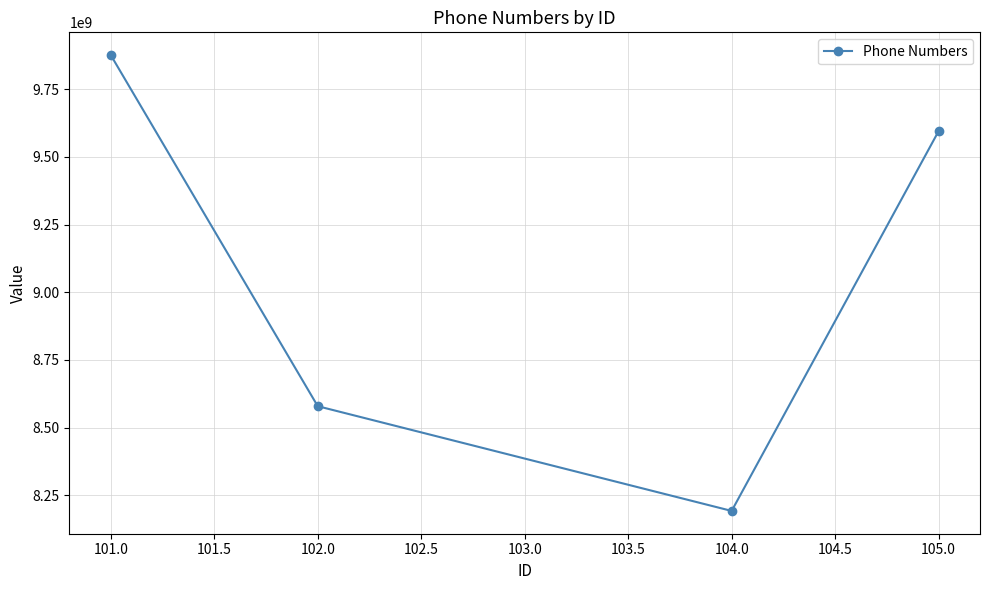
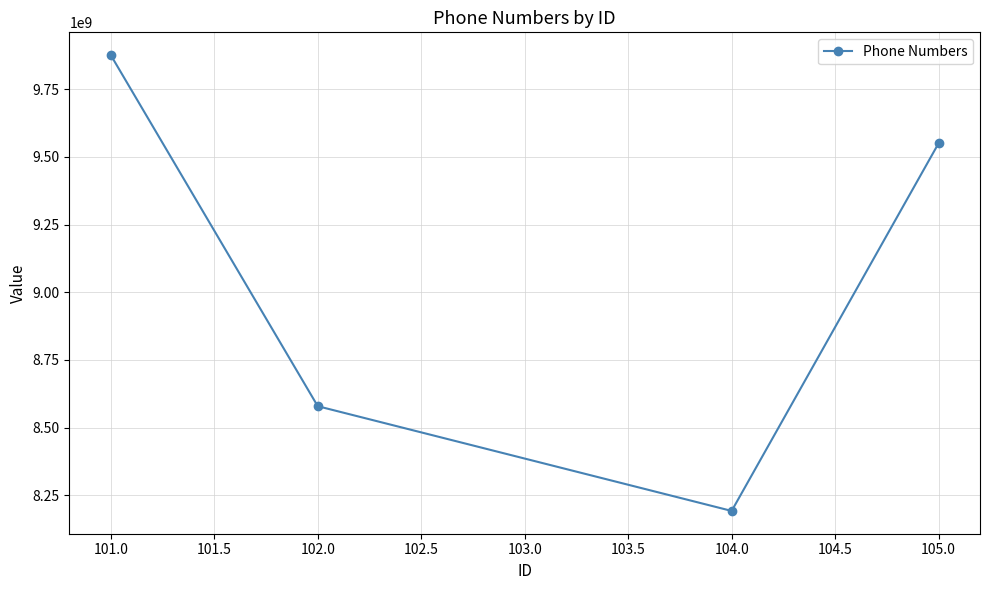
105.0: 9600000000 -> 9550000000
